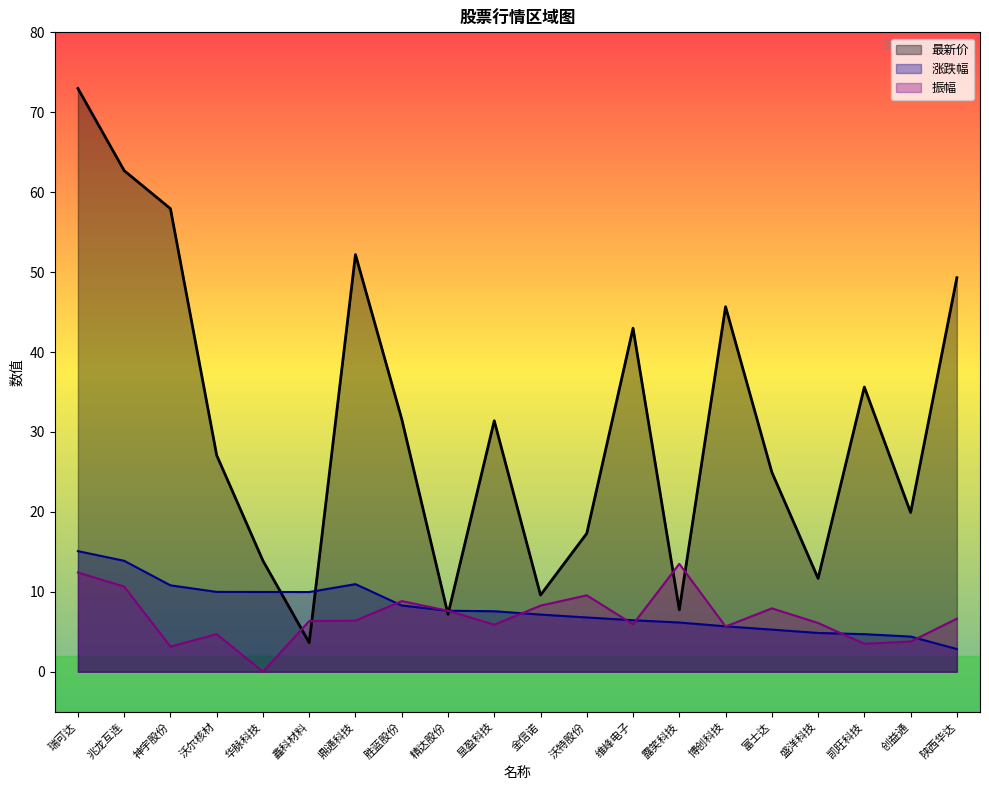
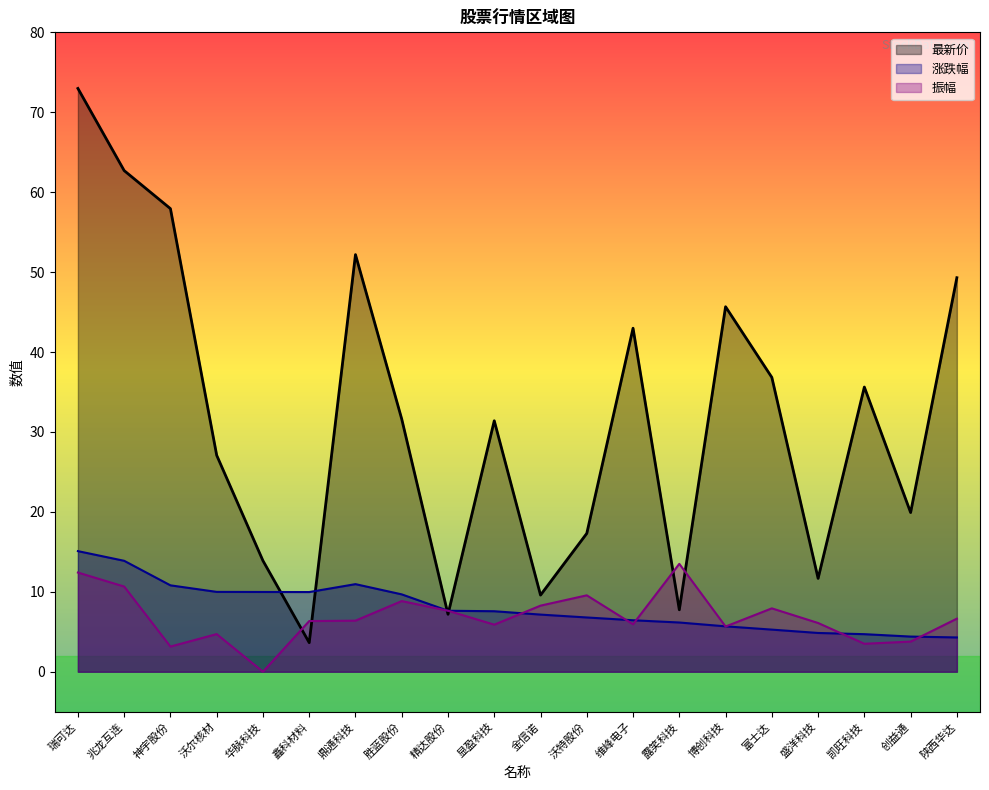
涨跌幅, 胜蓝股份: 8 -> 10
最新价, 富士达: 25 -> 37
涨跌幅, 陕西华达: 3 -> 4
